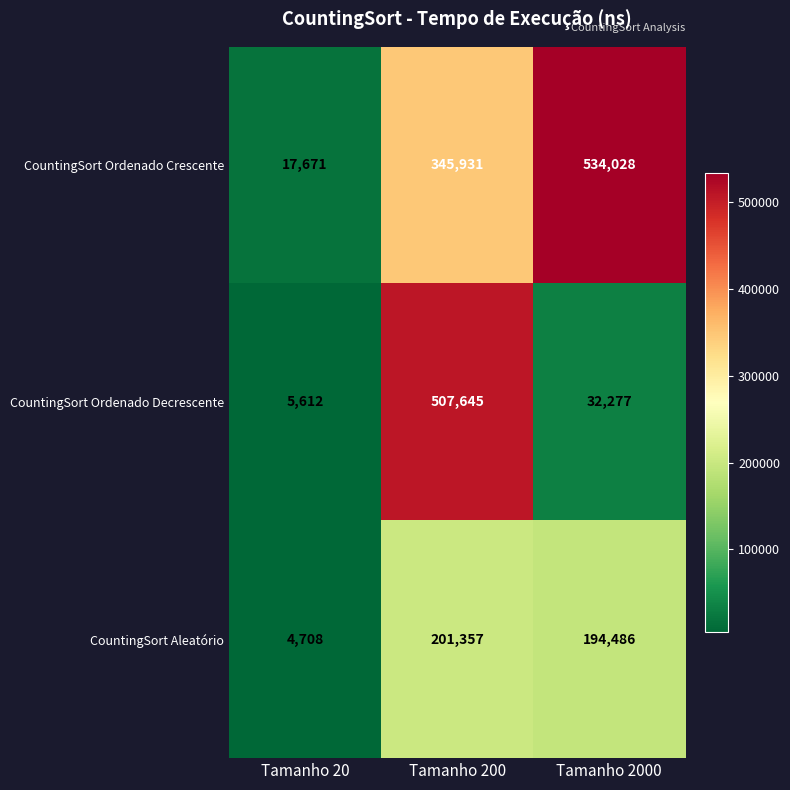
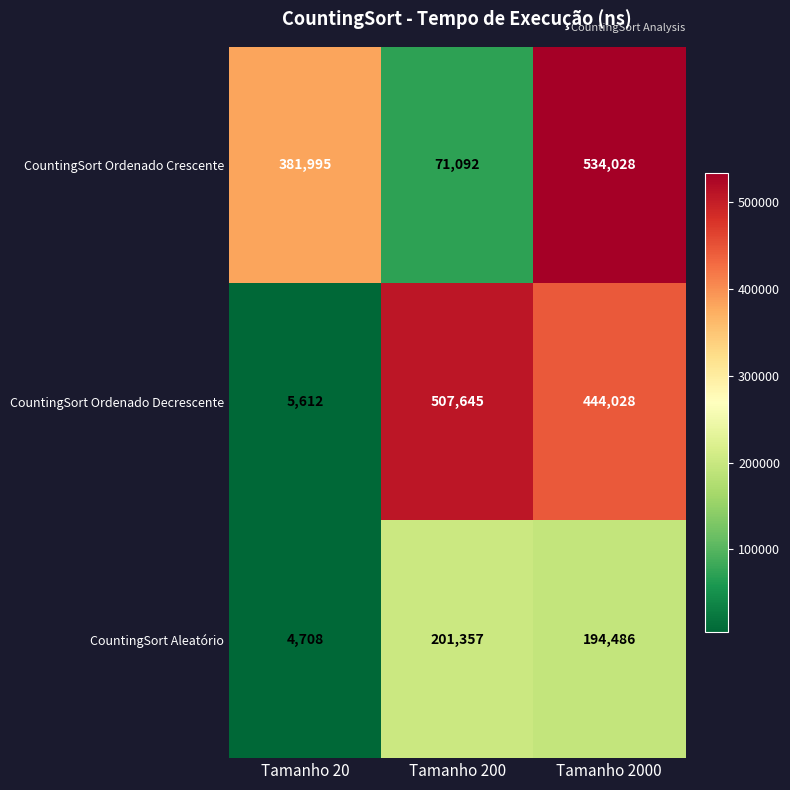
CountingSort Ordenado Crescente, Tamanho 20: 17,671 -> 381,995
CountingSort Ordenado Crescente, Tamanho 200: 345,931 -> 71,092
CountingSort Ordenado Decrescente, Tamanho 2000: 32,277 -> 444,028
